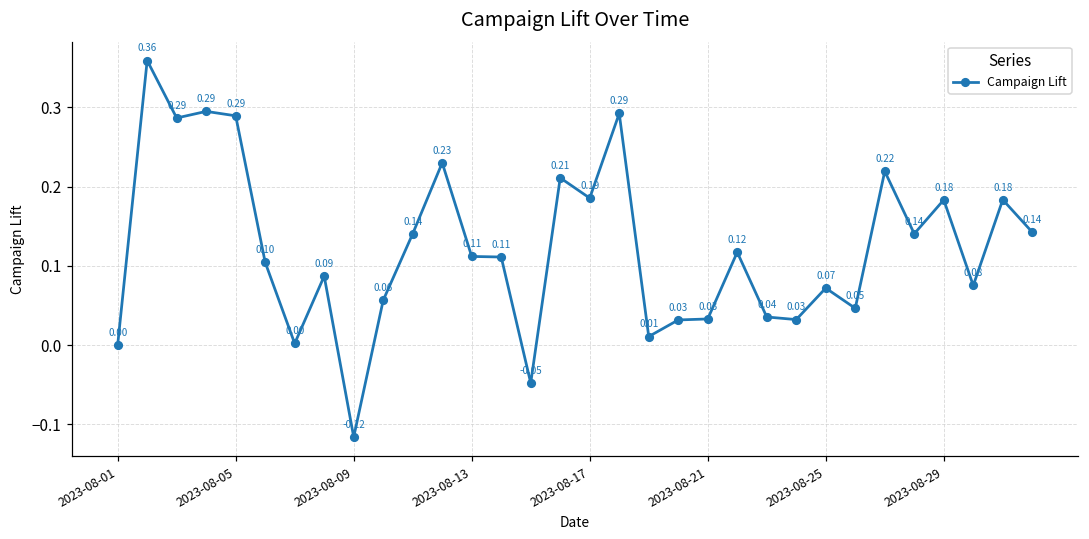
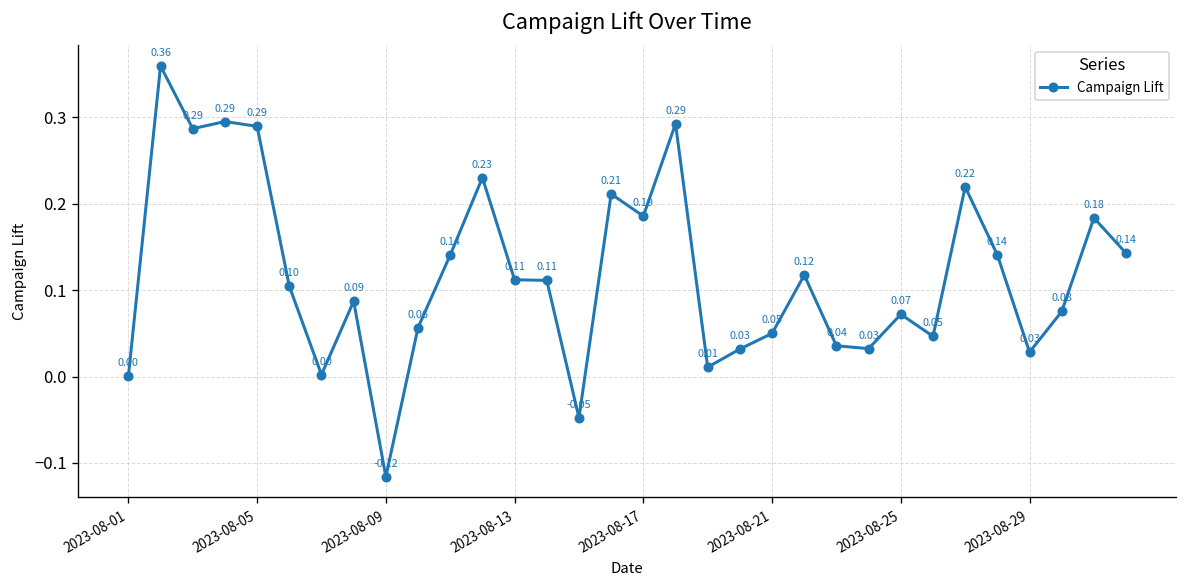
2023-08-21: 0.03 -> 0.05
2023-08-29: 0.18 -> 0.03
